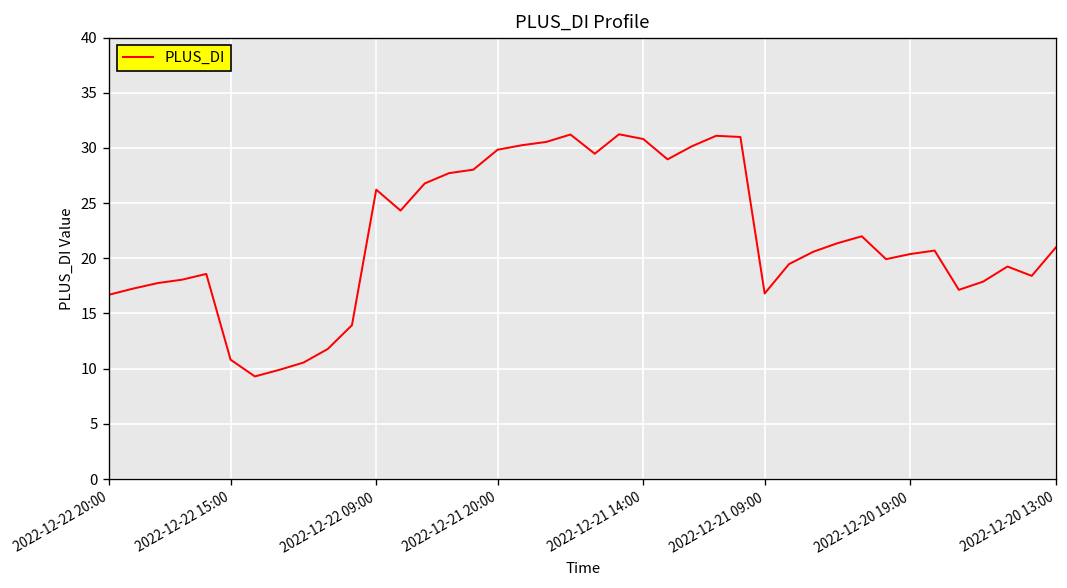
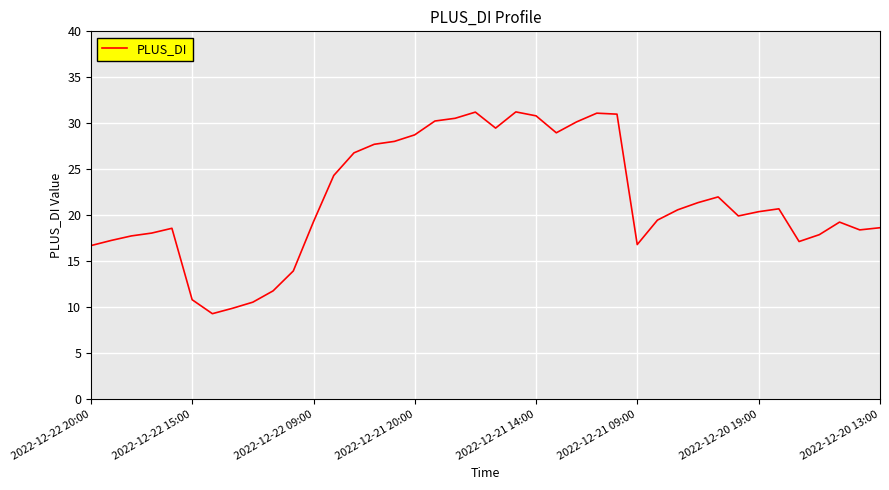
2022-12-22 09:00: 26 -> 19
2022-12-21 20:00: 30 -> 29
2022-12-20 13:00: 21 -> 19
